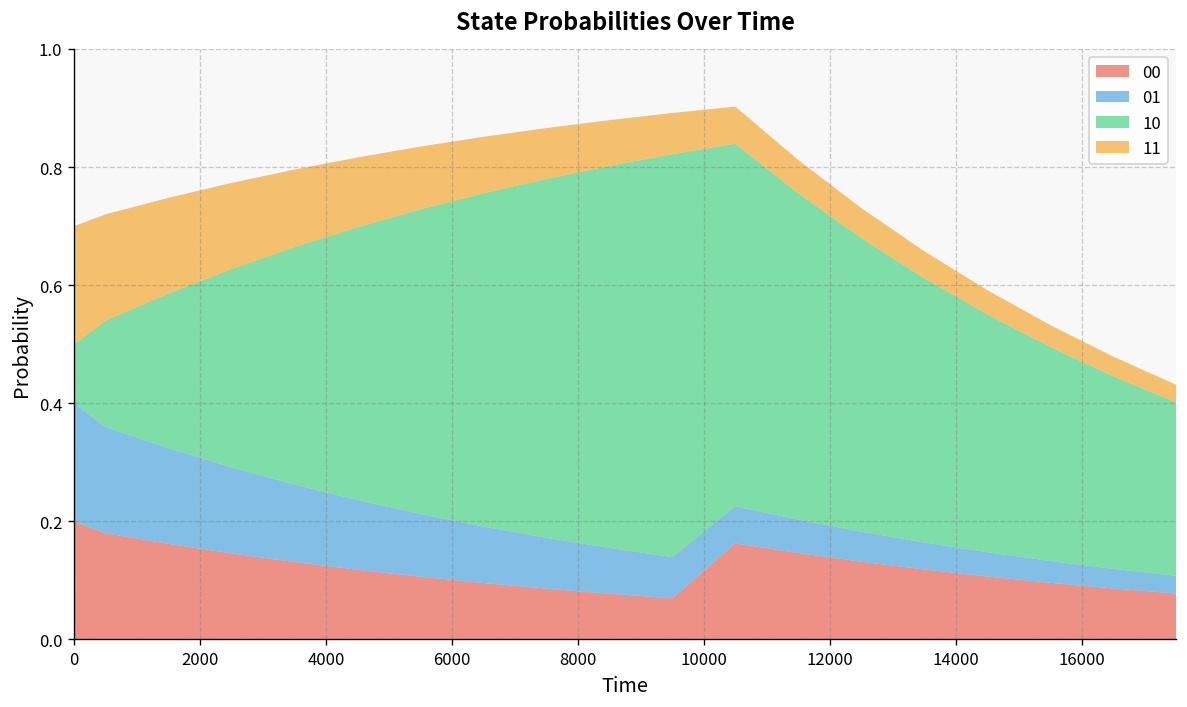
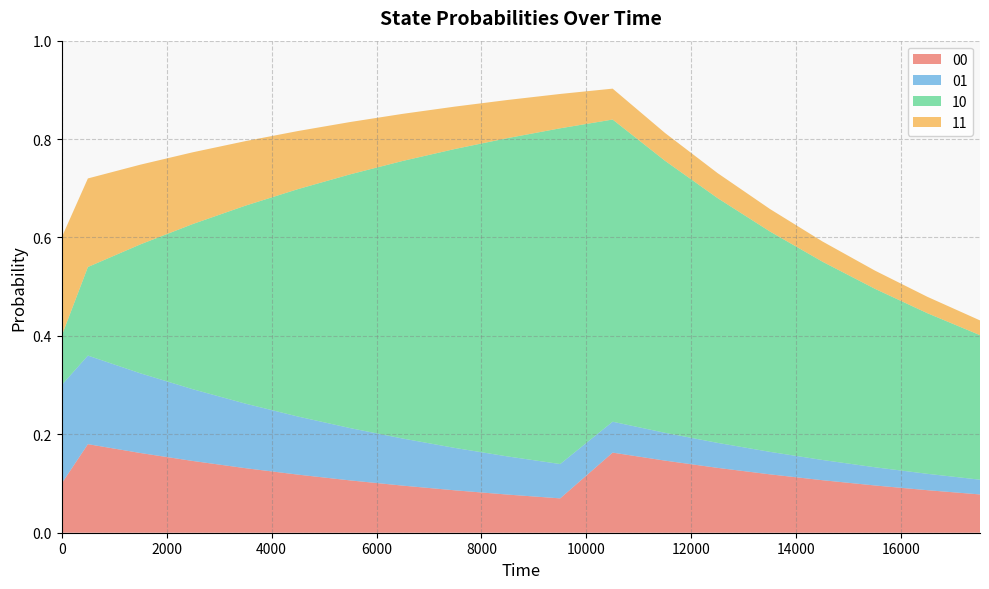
00, 0: 0.2 -> 0.1
